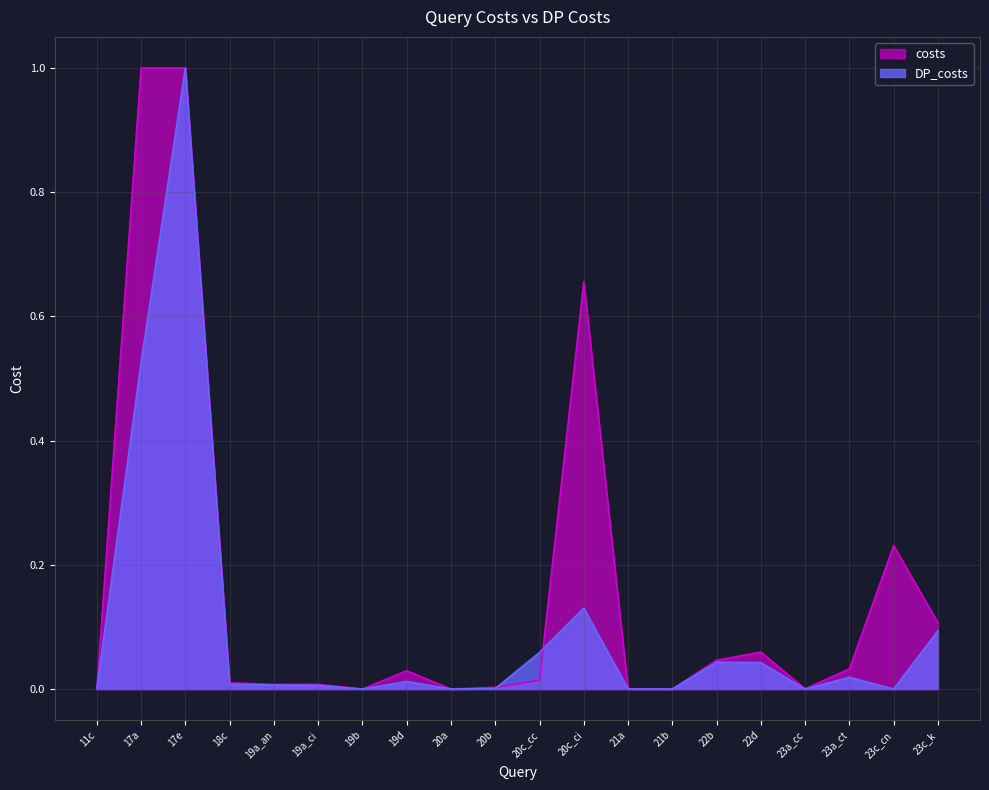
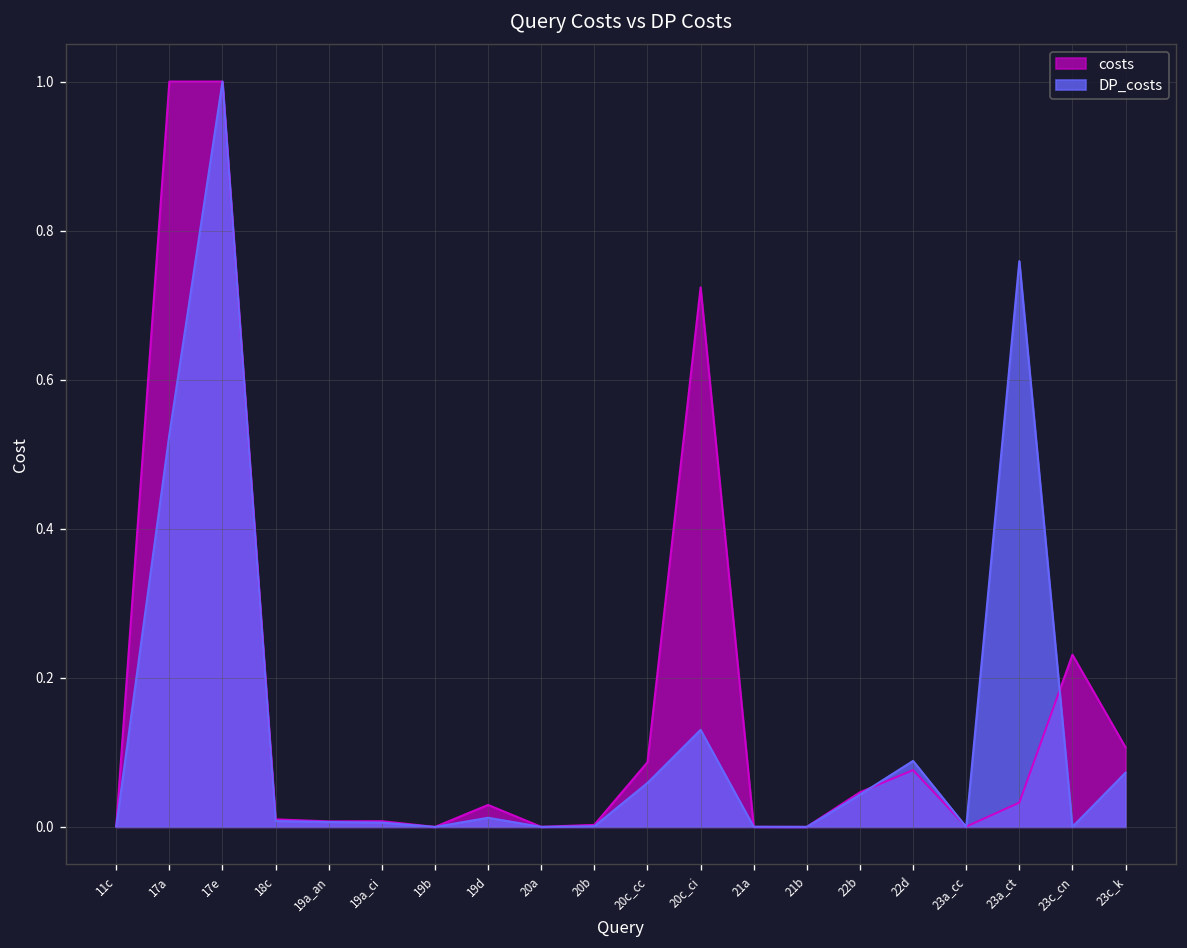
costs, 20c_cc: 0.01 -> 0.09
costs, 20c_ci: 0.66 -> 0.72
costs, 22d: 0.06 -> 0.08
DP_costs, 22d: 0.04 -> 0.09
DP_costs, 23a_ct: 0.02 -> 0.76
DP_costs, 23c_k: 0.09 -> 0.07
